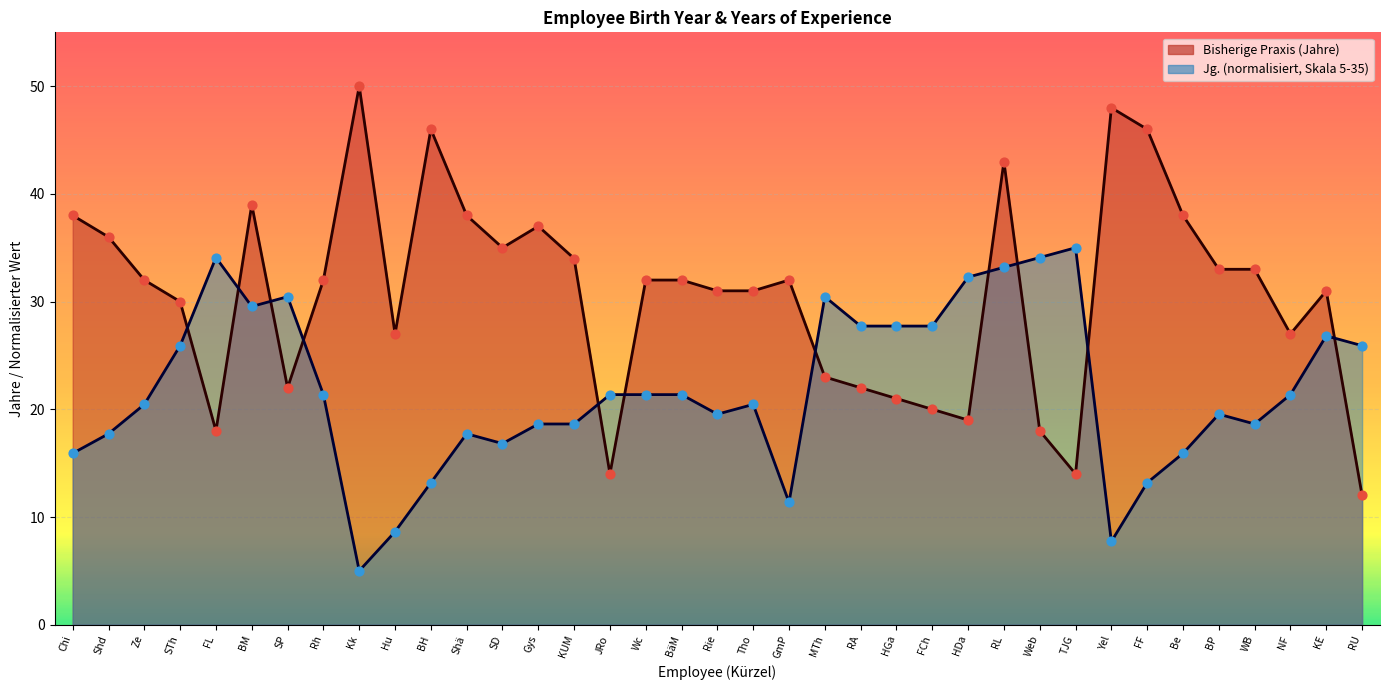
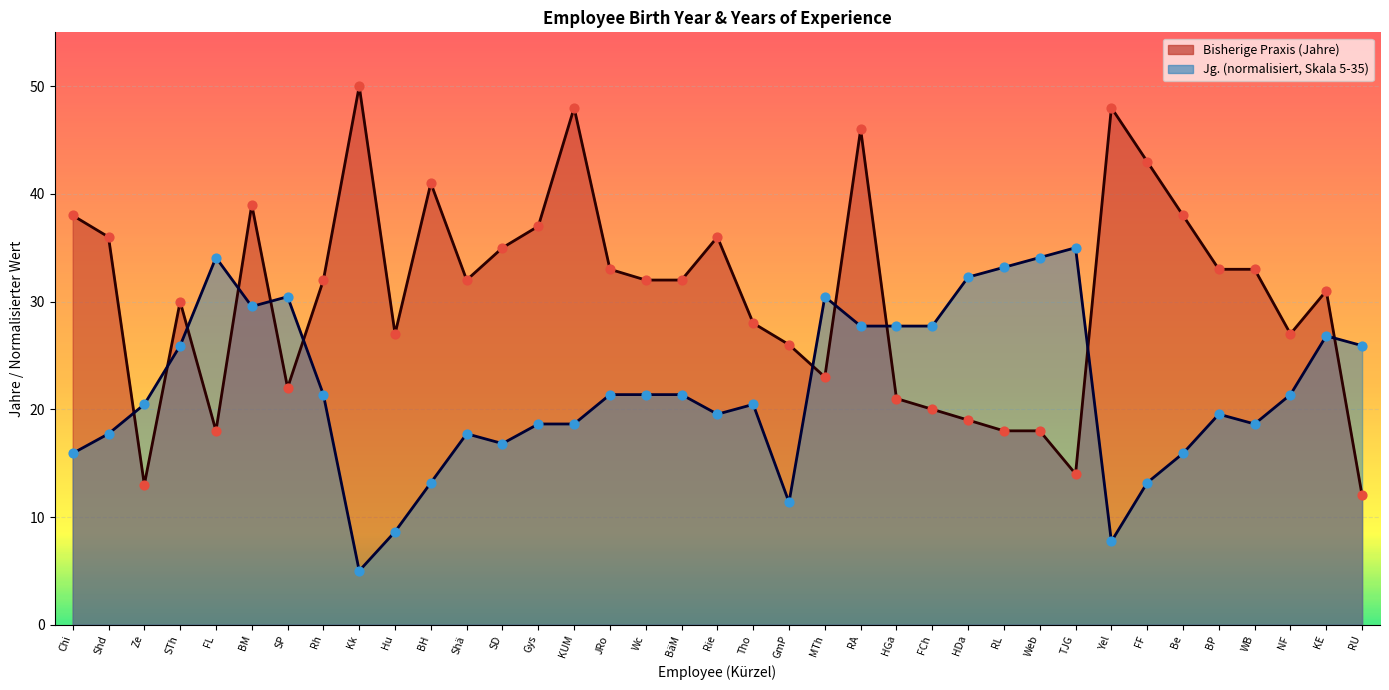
Bisherige Praxis (Jahre), Ze: 32 -> 13
Bisherige Praxis (Jahre), BH: 46 -> 41
Bisherige Praxis (Jahre), Shä: 38 -> 32
Bisherige Praxis (Jahre), KUM: 34 -> 48
Bisherige Praxis (Jahre), JRo: 14 -> 33
Bisherige Praxis (Jahre), Rie: 31 -> 36
Bisherige Praxis (Jahre), Tho: 31 -> 28
Bisherige Praxis (Jahre), GmP: 32 -> 26
Bisherige Praxis (Jahre), RA: 22 -> 46
Bisherige Praxis (Jahre), RL: 43 -> 18
Bisherige Praxis (Jahre), FF: 46 -> 43
